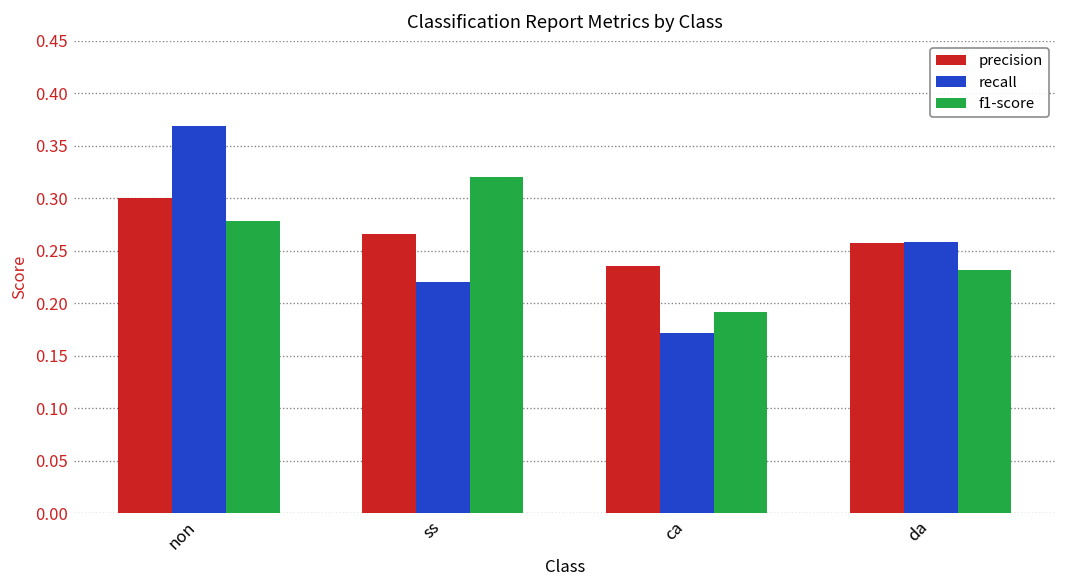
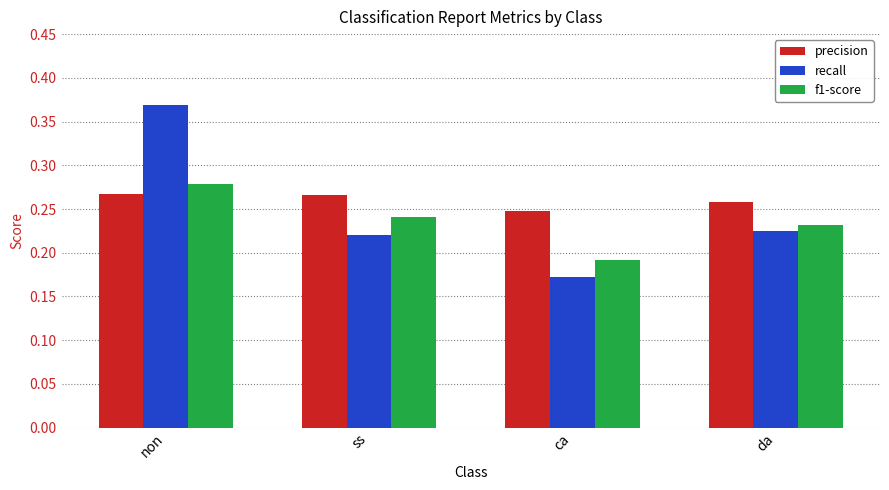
precision, non: 0.30 -> 0.27
f1-score, ss: 0.32 -> 0.24
precision, ca: 0.24 -> 0.25
recall, da: 0.26 -> 0.22
